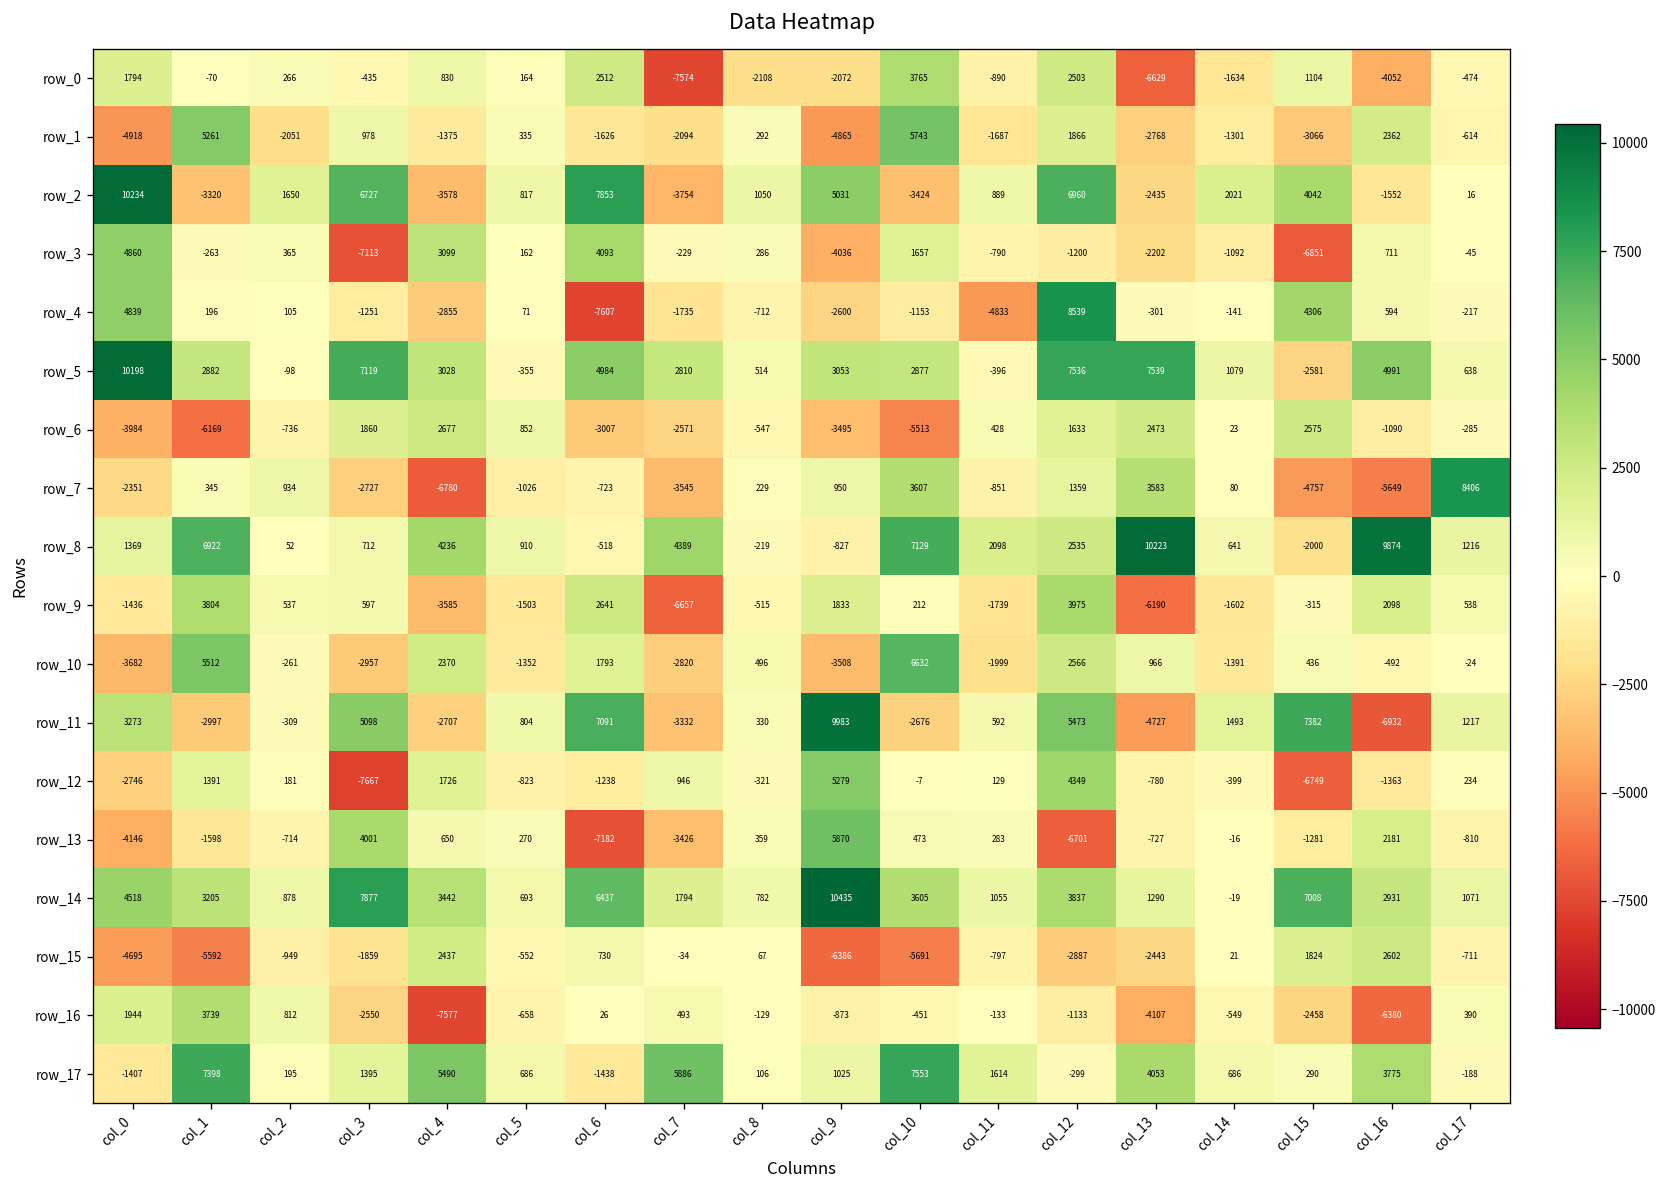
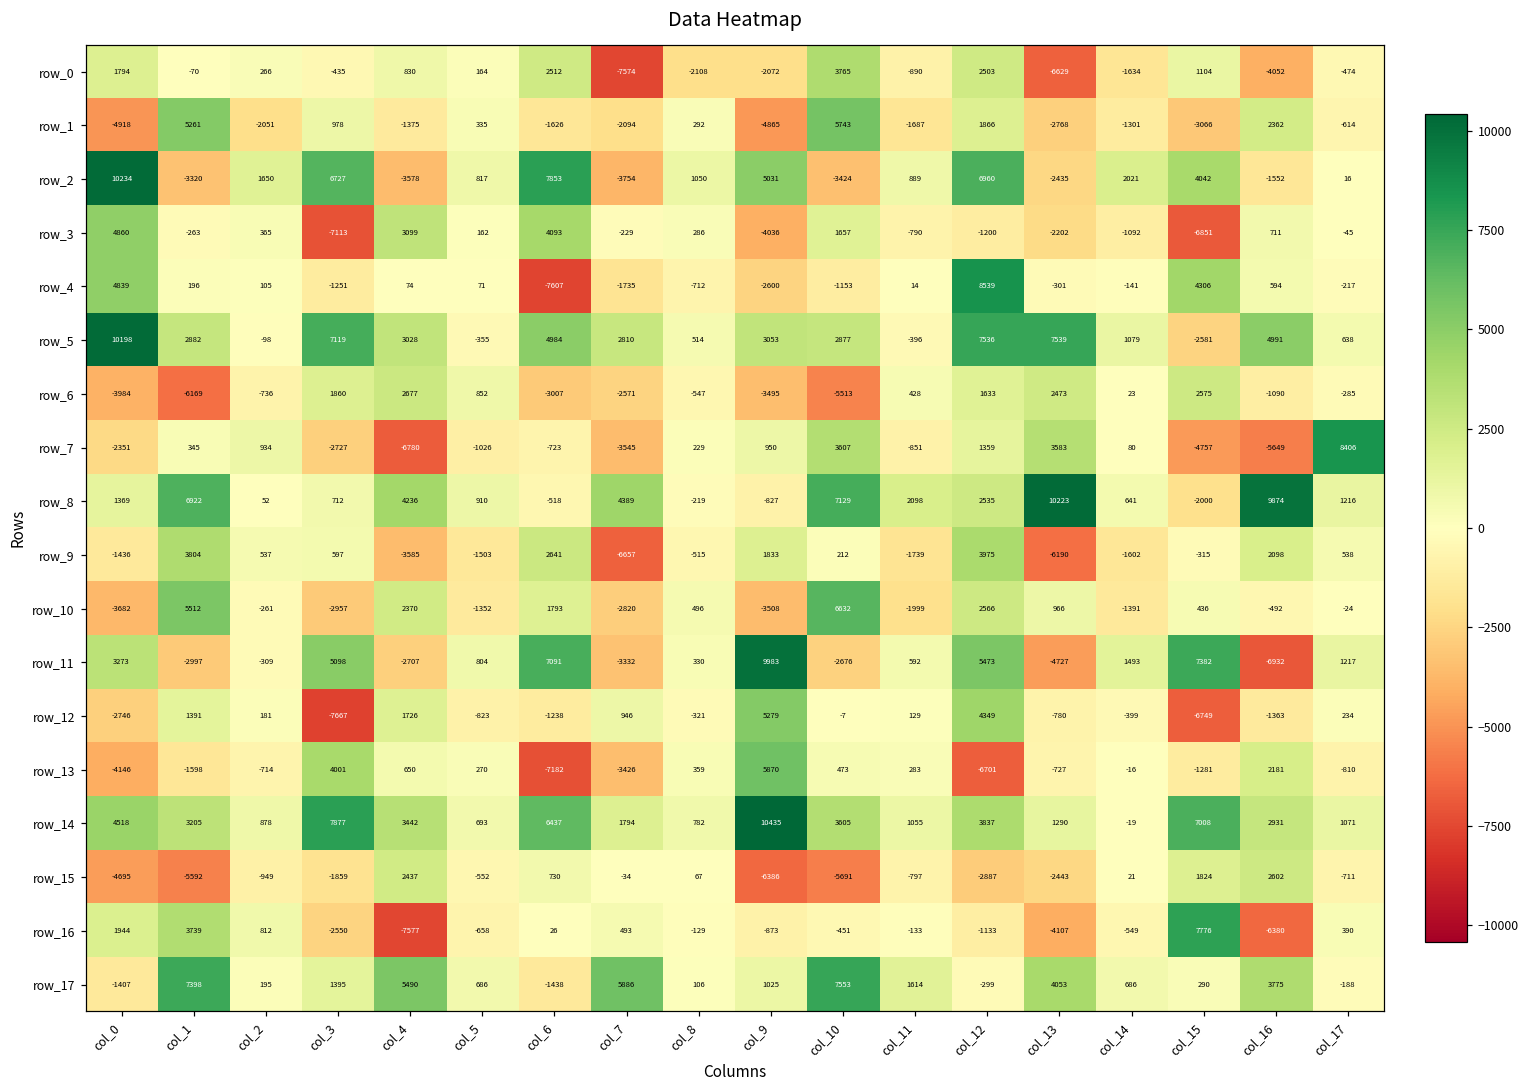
row_4, col_4: -2855 -> 74
row_4, col_11: -4833 -> 14
row_16, col_15: -2458 -> 7776
